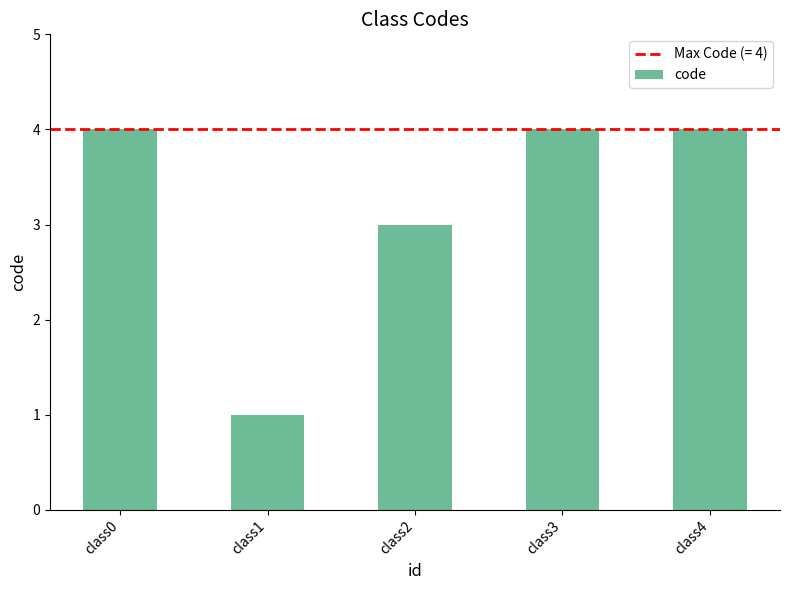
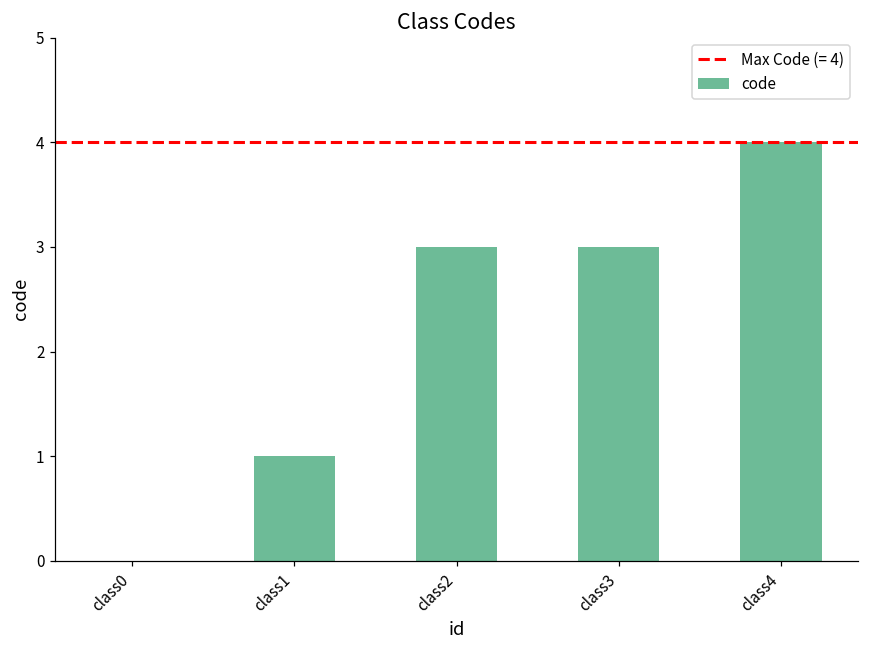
class0: 4 -> 0
class3: 4 -> 3
